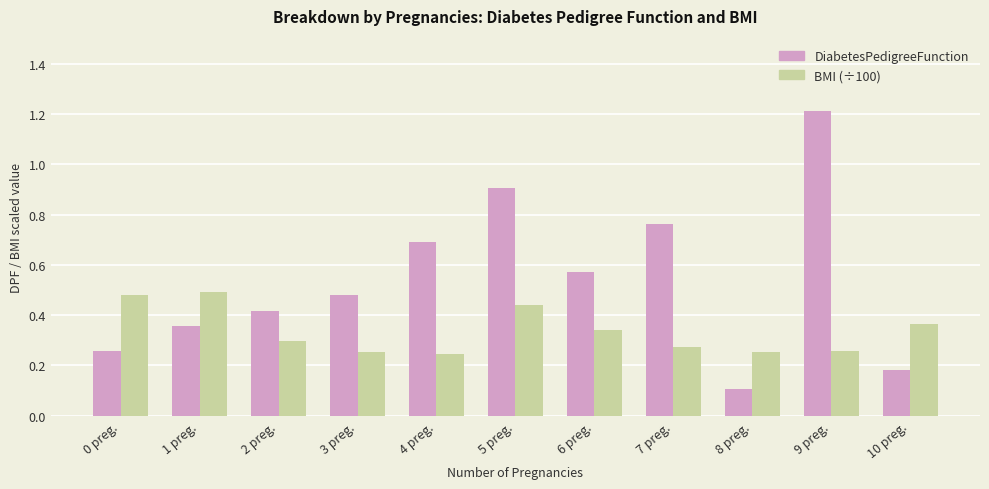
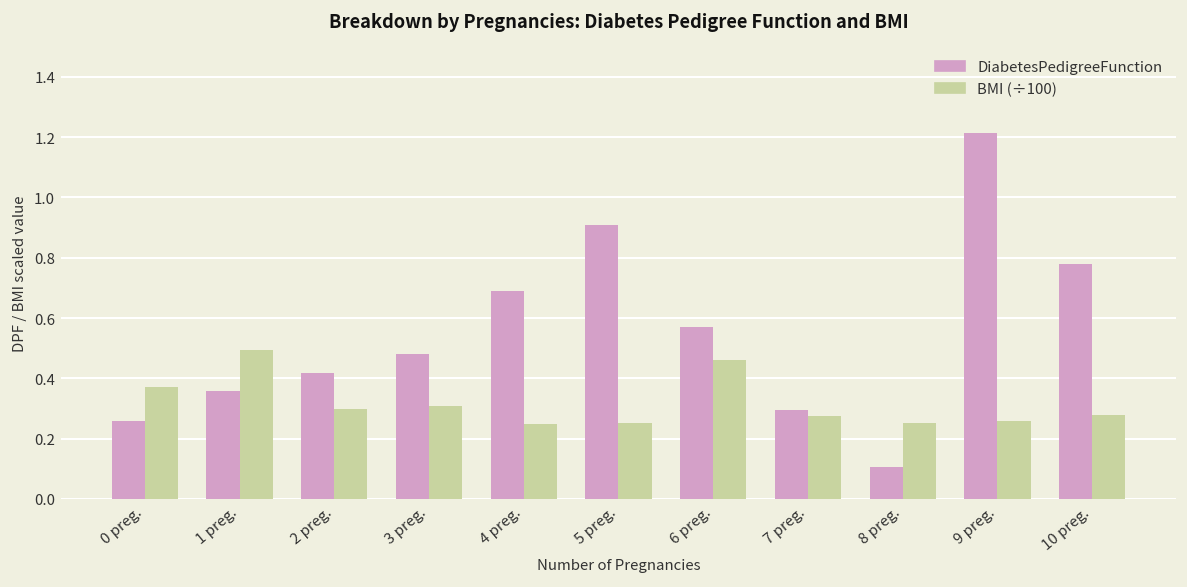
BMI (÷100), 0 preg.: 0.48 -> 0.37
BMI (÷100), 3 preg.: 0.25 -> 0.31
BMI (÷100), 5 preg.: 0.44 -> 0.25
BMI (÷100), 6 preg.: 0.34 -> 0.46
DiabetesPedigreeFunction, 7 preg.: 0.76 -> 0.29
DiabetesPedigreeFunction, 10 preg.: 0.18 -> 0.78
BMI (÷100), 10 preg.: 0.36 -> 0.28
